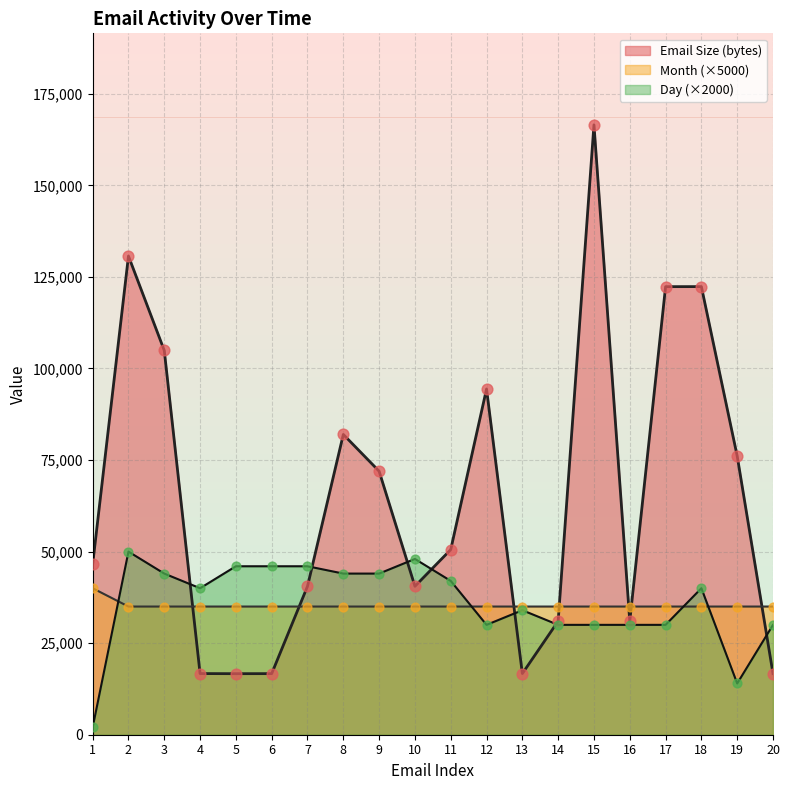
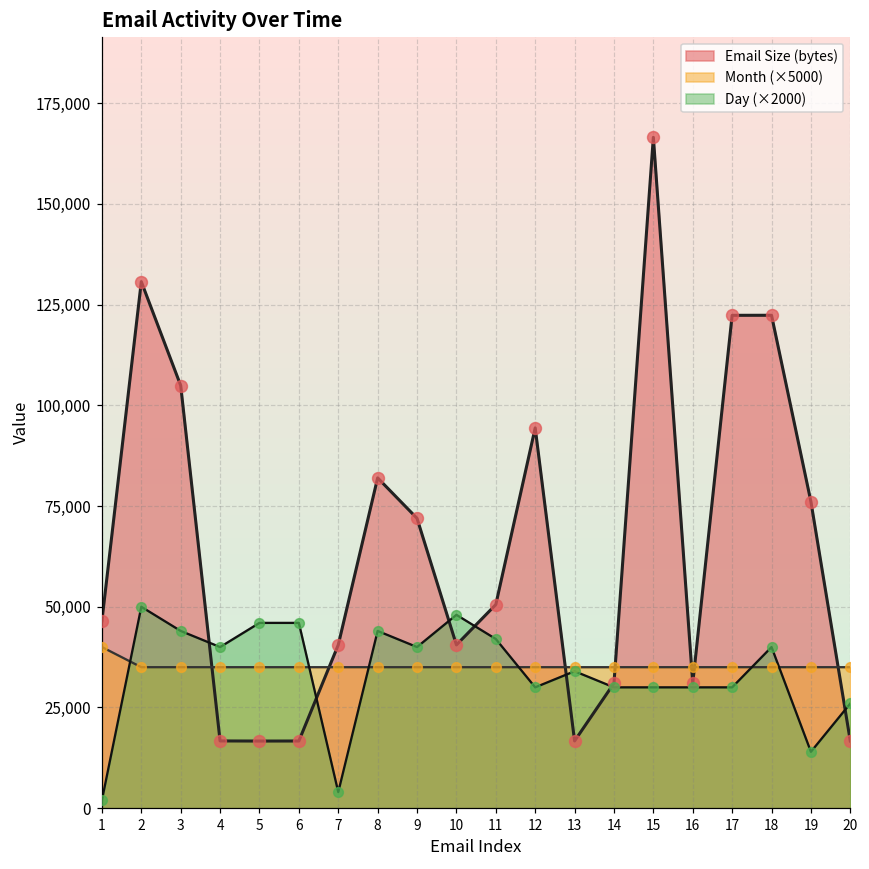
Day (×2000), 7: 46,000 -> 4,000
Day (×2000), 9: 44,000 -> 40,000
Day (×2000), 20: 30,000 -> 26,000
